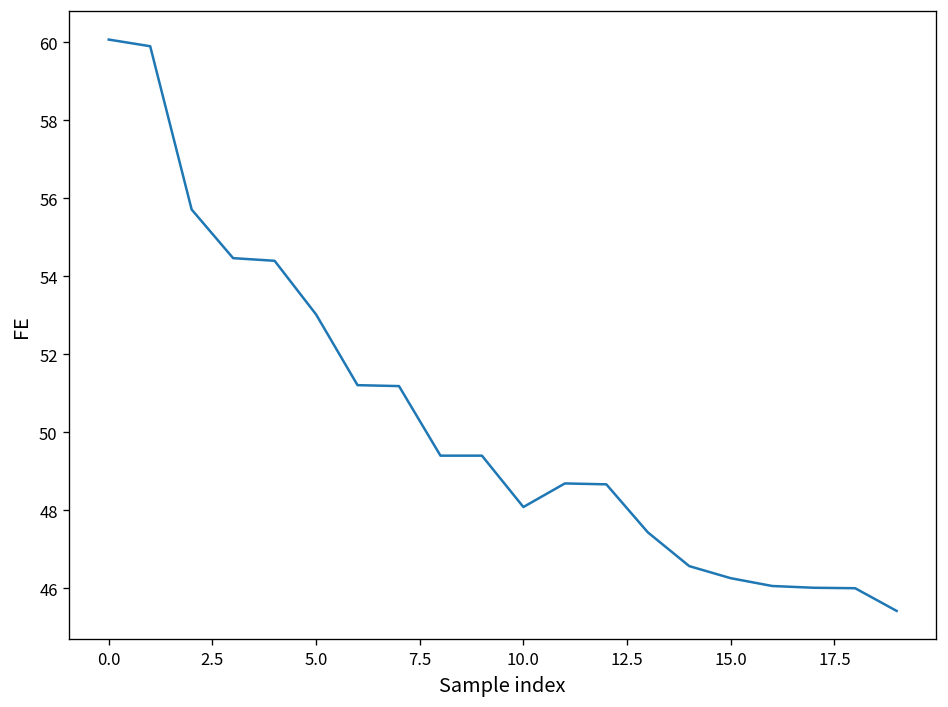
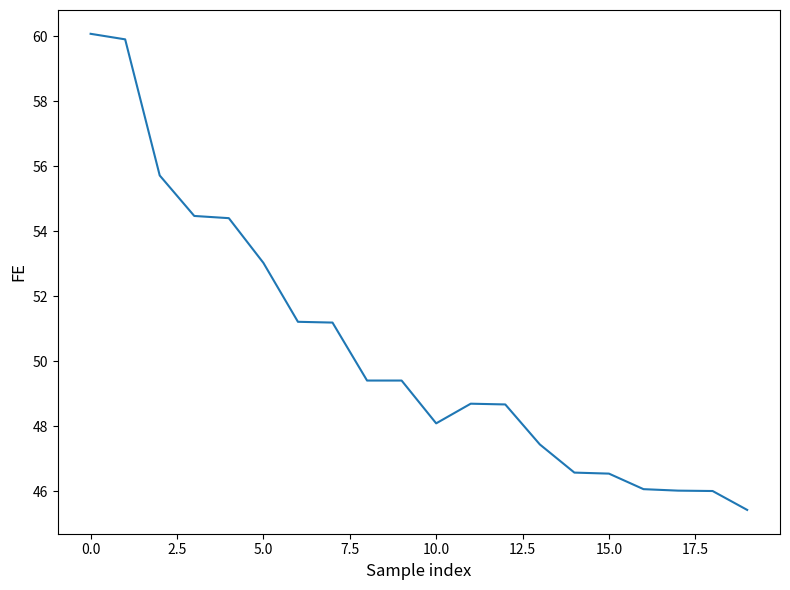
15.0: 46.3 -> 46.5
